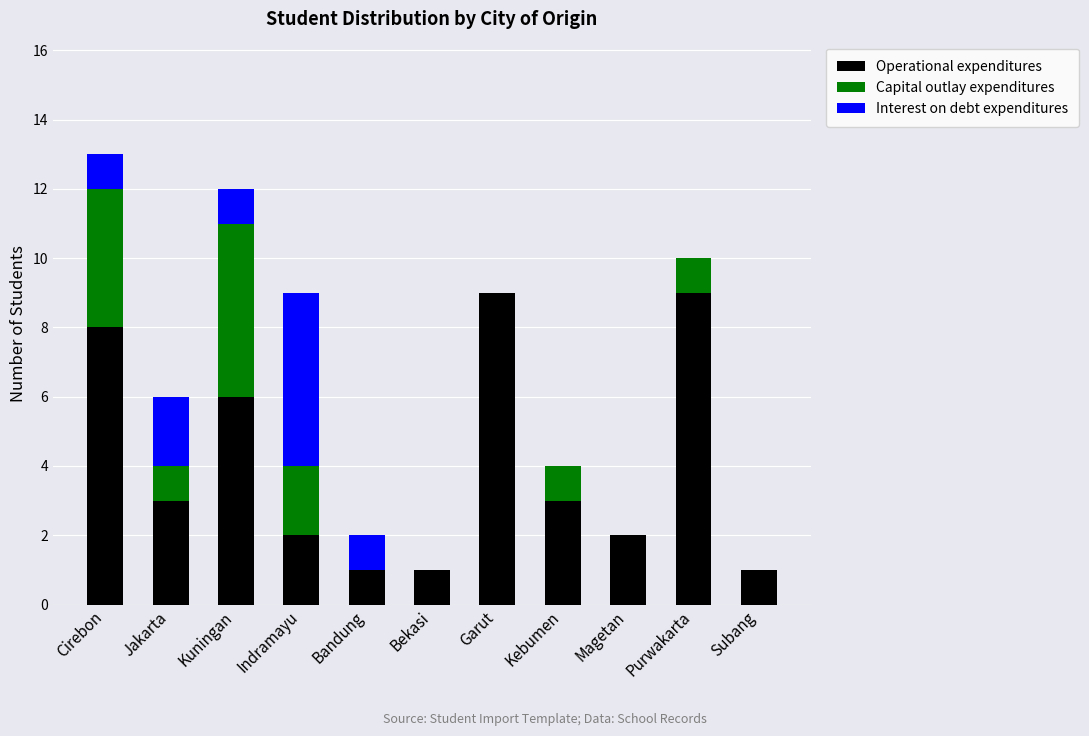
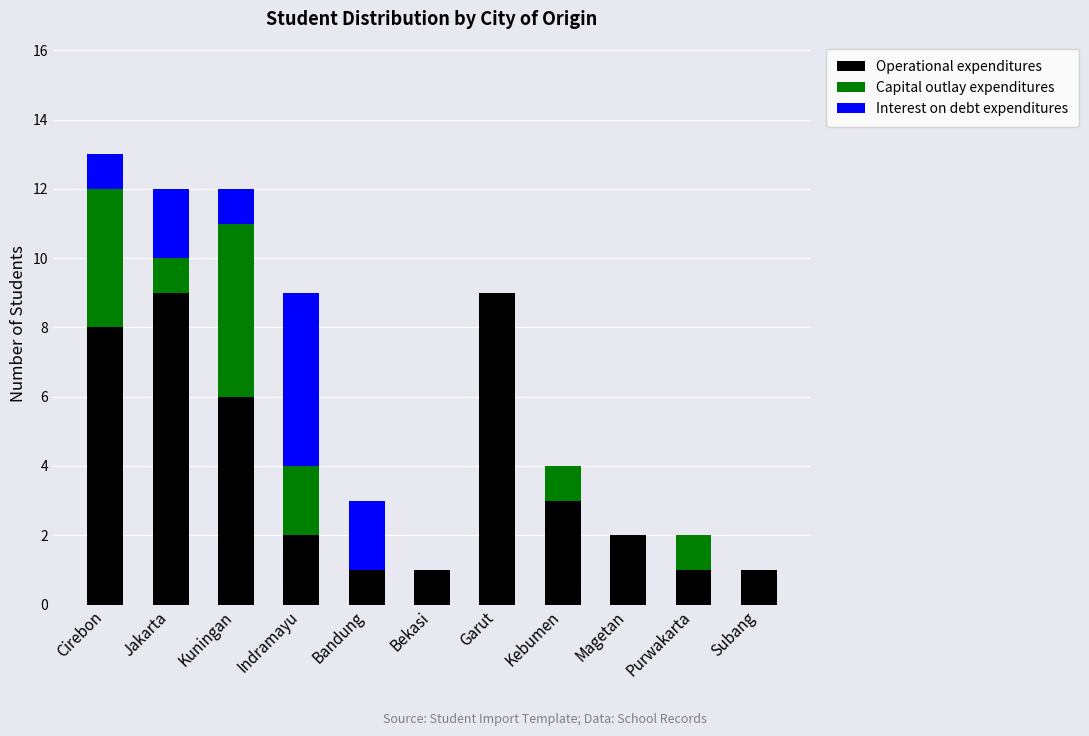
Operational expenditures, Jakarta: 3 -> 9
Interest on debt expenditures, Bandung: 1 -> 2
Operational expenditures, Purwakarta: 9 -> 1
